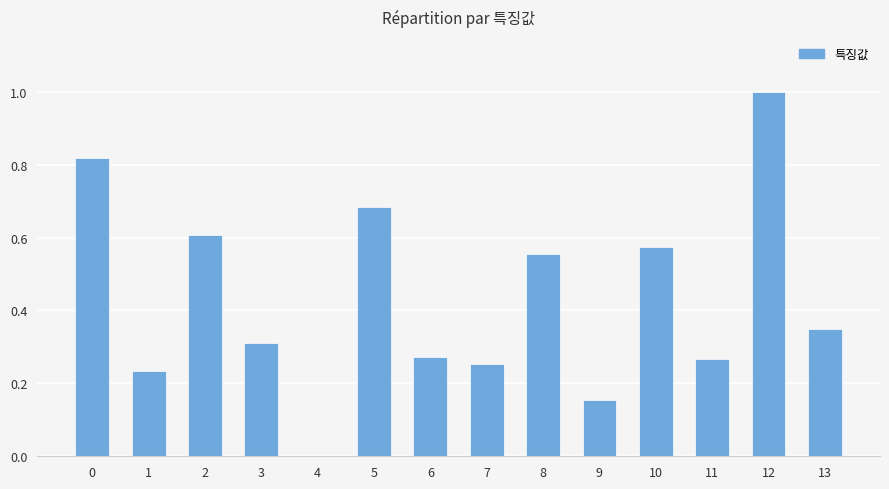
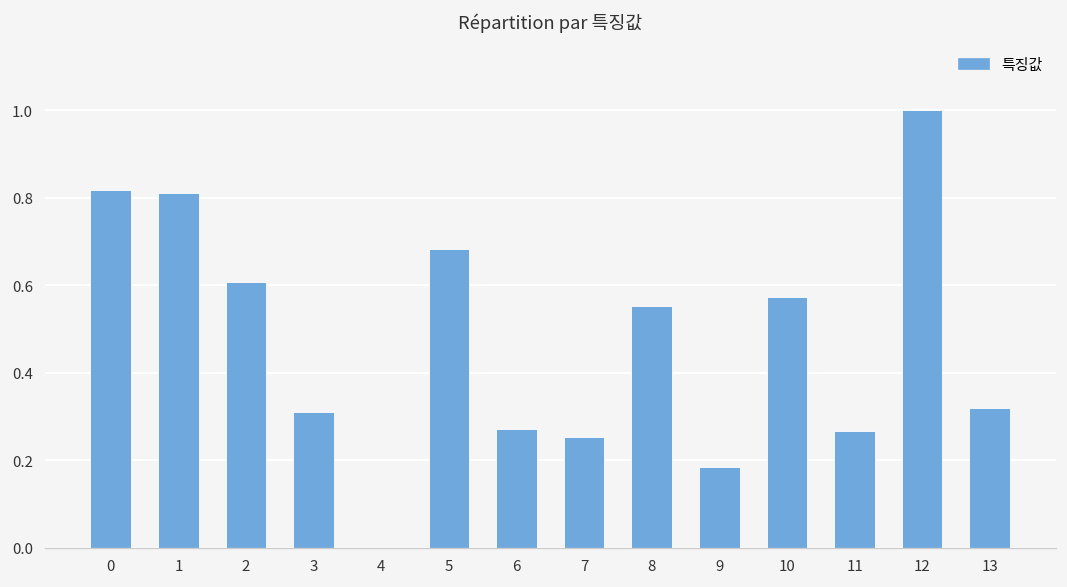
1: 0.23 -> 0.81
9: 0.16 -> 0.18
13: 0.35 -> 0.32
